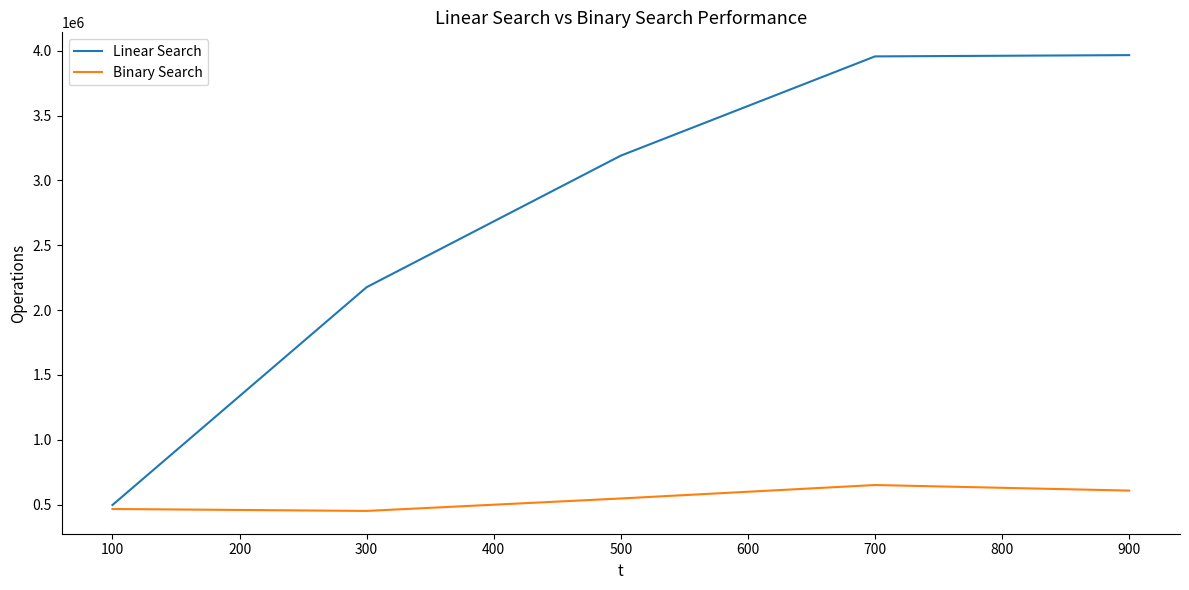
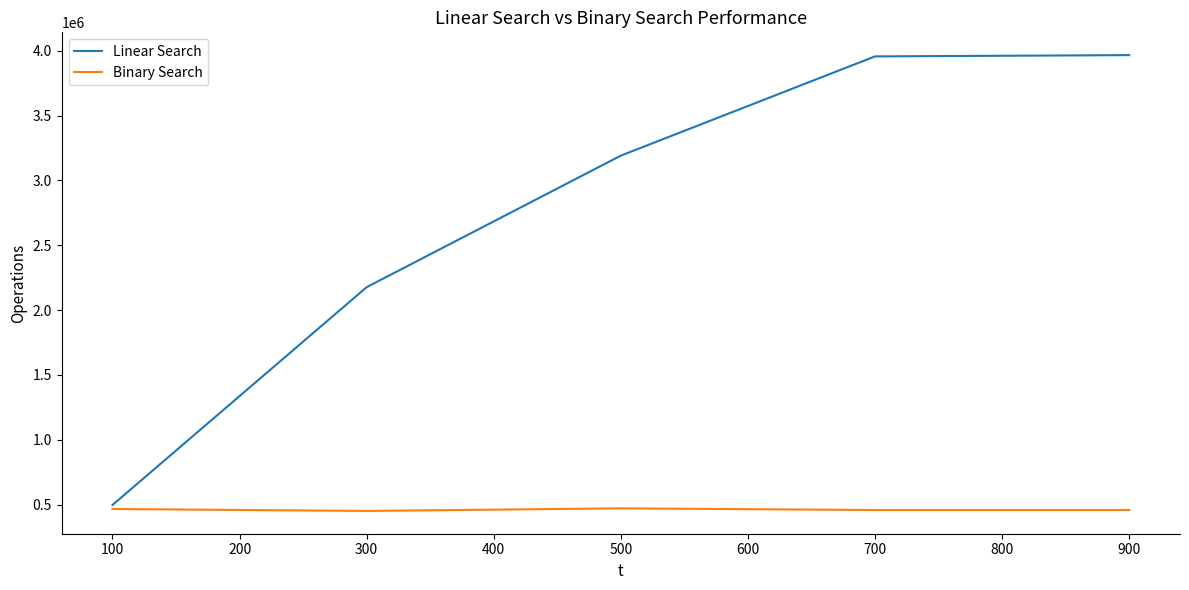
Binary Search, 500: 550000 -> 470000
Binary Search, 700: 650000 -> 460000
Binary Search, 900: 610000 -> 460000
